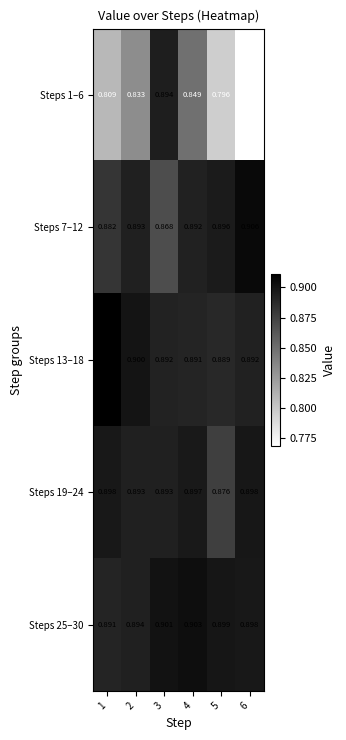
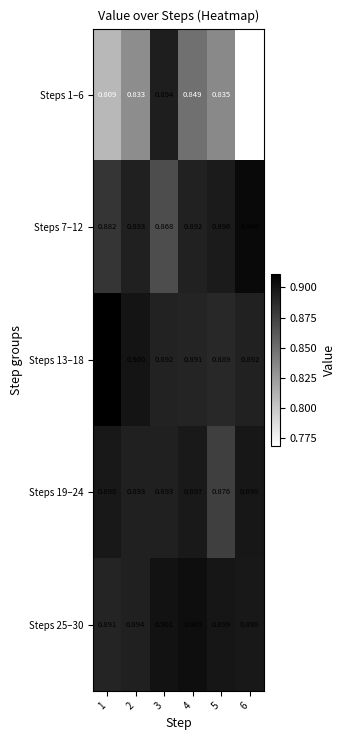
Steps 1–6, 5: 0.796 -> 0.835
